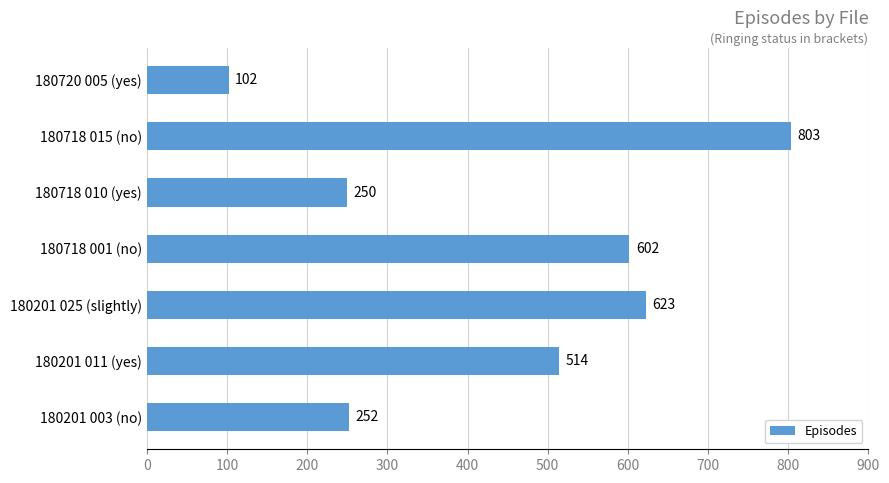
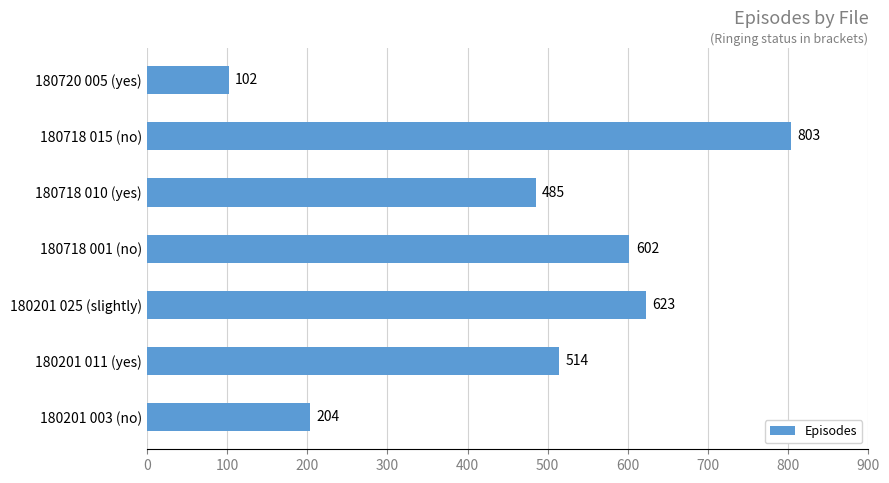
180718 010 (yes): 250 -> 485
180201 003 (no): 252 -> 204
